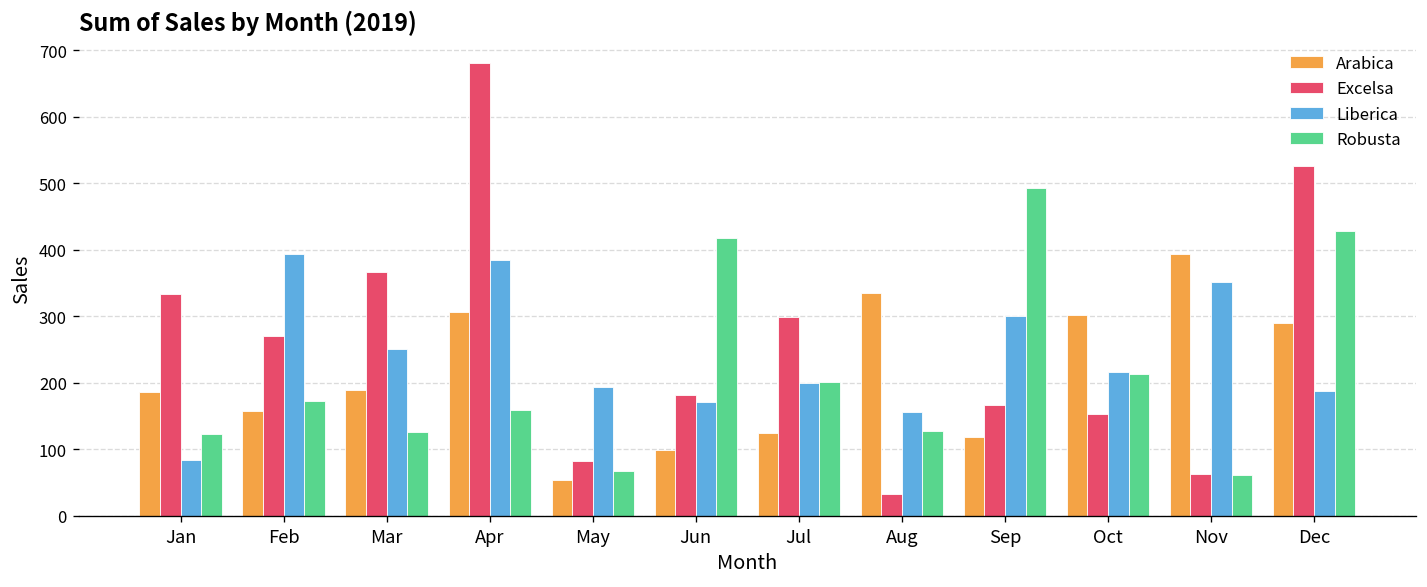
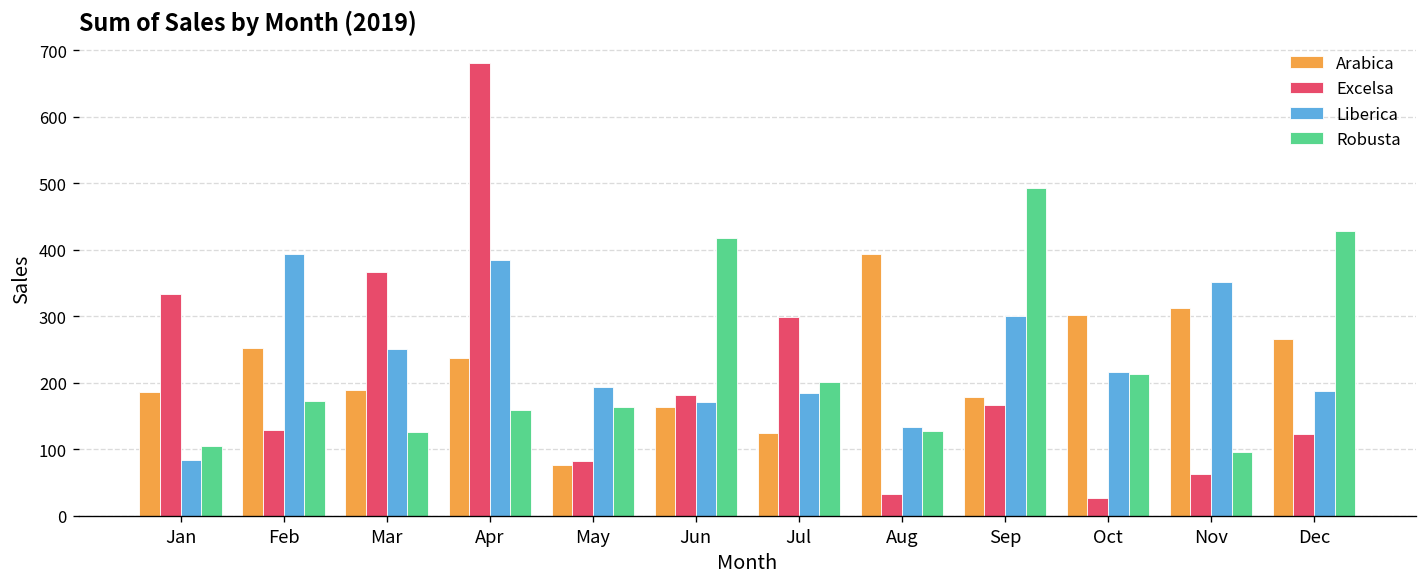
Robusta, Jan: 120 -> 110
Arabica, Feb: 160 -> 250
Excelsa, Feb: 270 -> 130
Arabica, Apr: 310 -> 240
Arabica, May: 50 -> 80
Robusta, May: 70 -> 160
Arabica, Jun: 100 -> 160
Liberica, Jul: 200 -> 180
Arabica, Aug: 330 -> 390
Liberica, Aug: 160 -> 130
Arabica, Sep: 120 -> 180
Excelsa, Oct: 150 -> 30
Arabica, Nov: 390 -> 310
Robusta, Nov: 60 -> 100
Arabica, Dec: 290 -> 270
Excelsa, Dec: 530 -> 120
